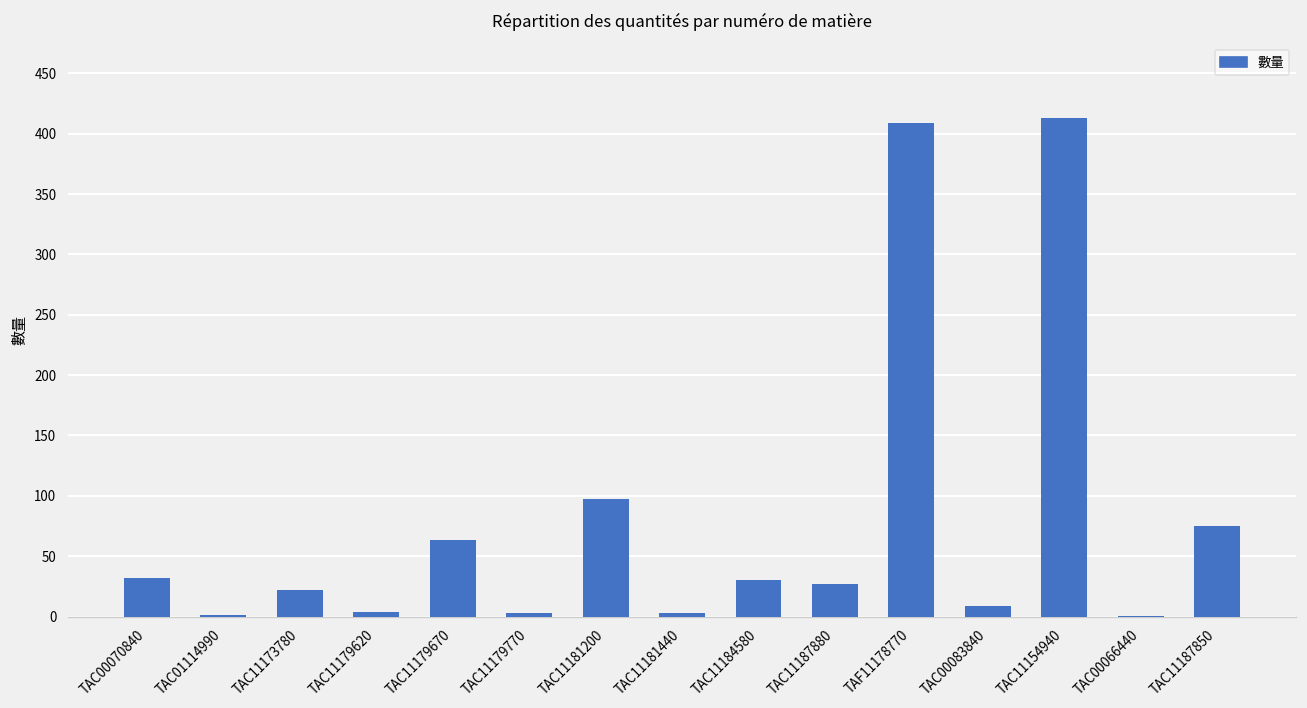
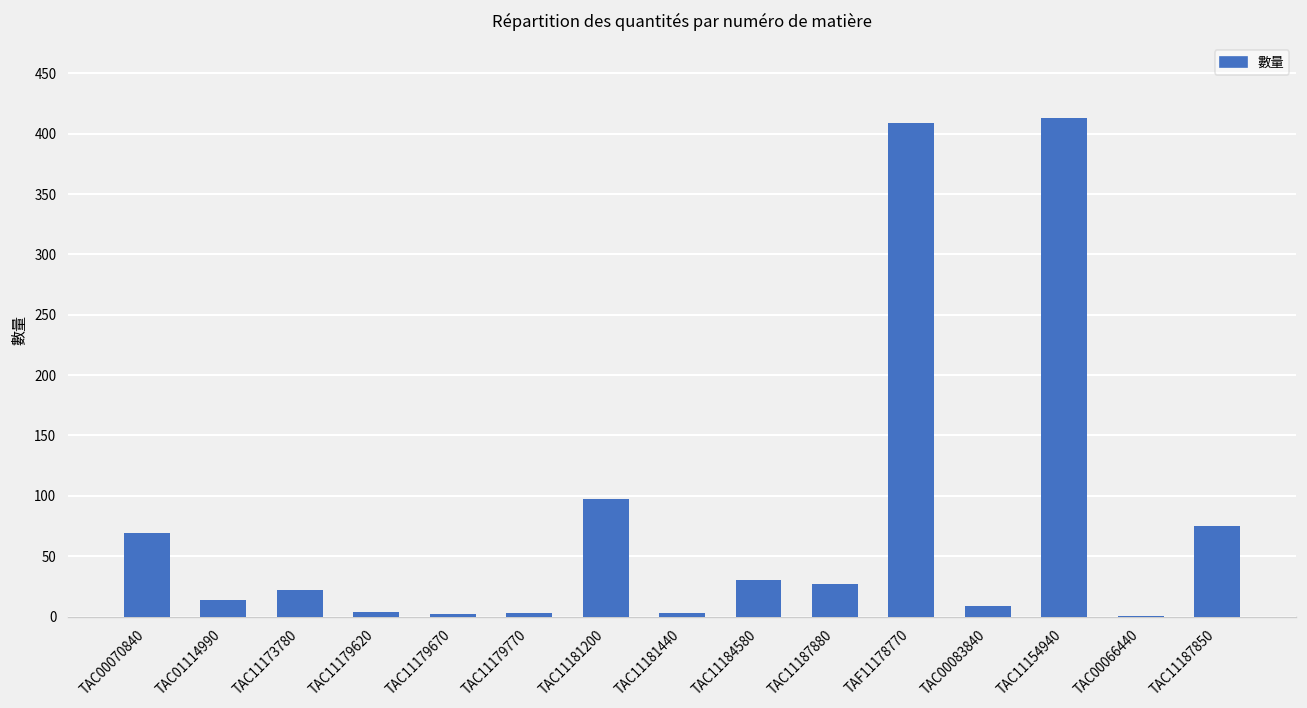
TAC00070840: 32 -> 69
TAC01114990: 1 -> 14
TAC11179670: 63 -> 2
